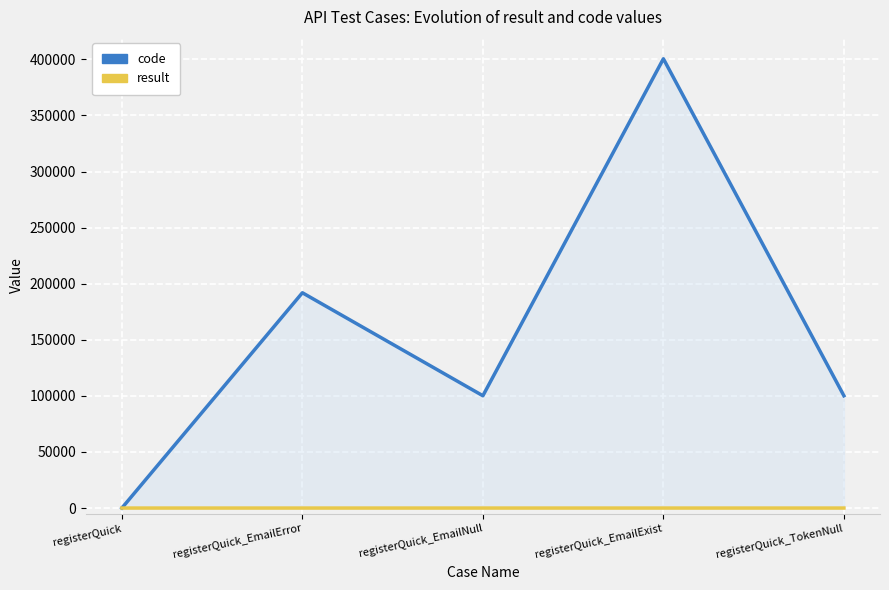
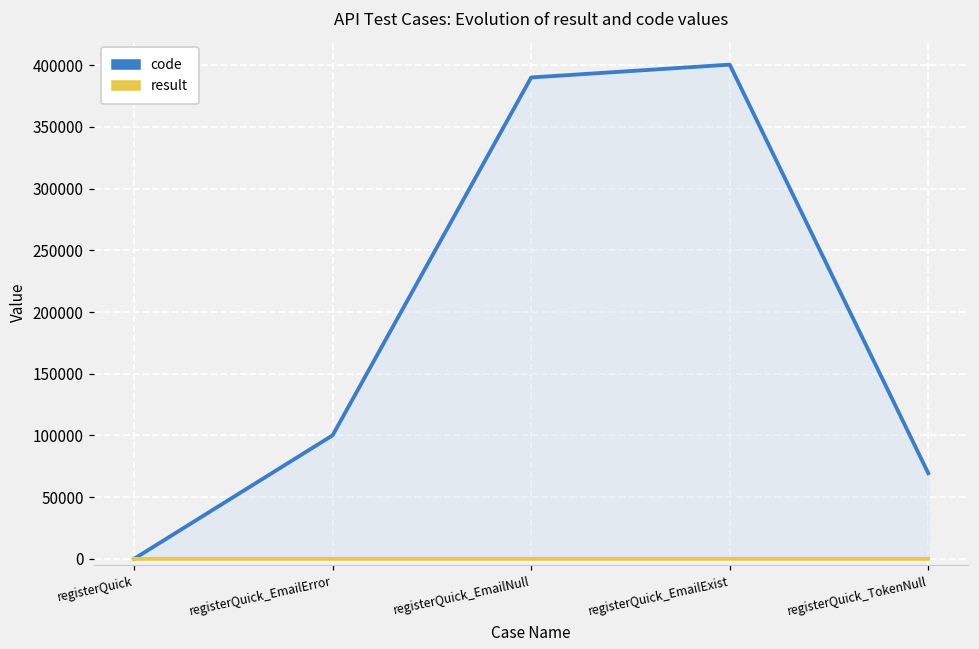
code, registerQuick_EmailError: 192000 -> 100000
code, registerQuick_EmailNull: 100000 -> 390000
code, registerQuick_TokenNull: 100000 -> 69000
